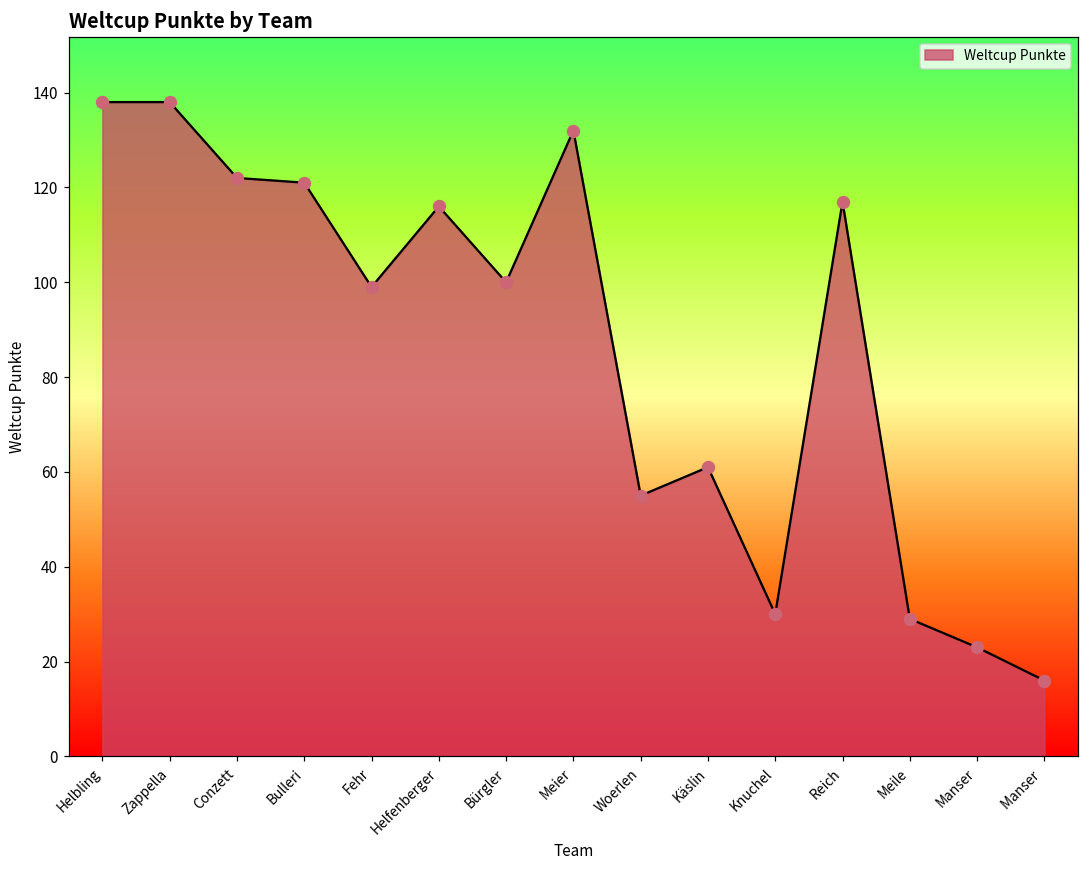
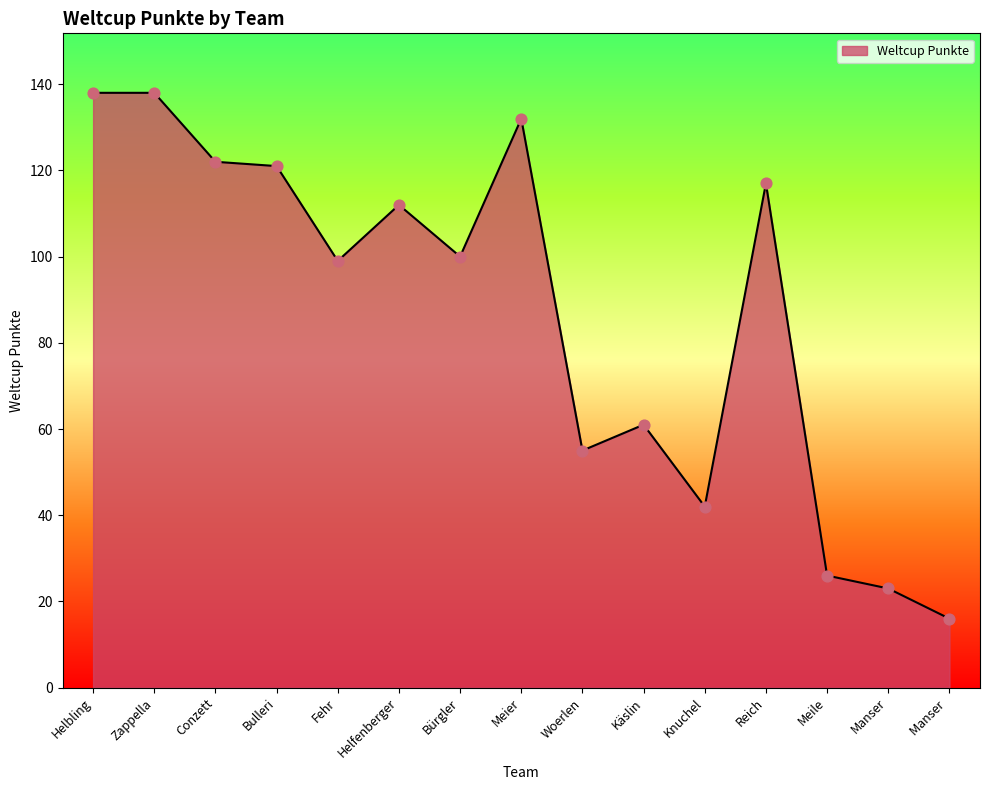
Helfenberger: 116 -> 112
Knuchel: 30 -> 42
Meile: 29 -> 26
